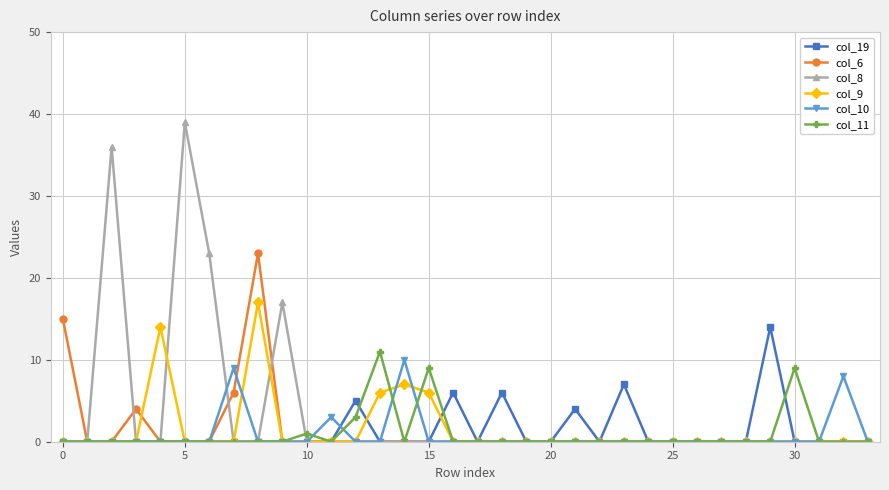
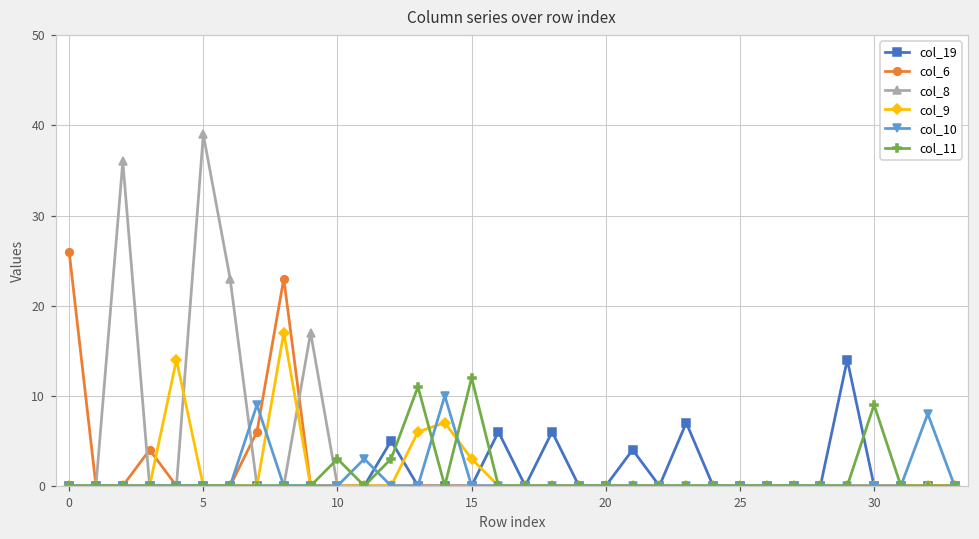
col_6, 0: 15 -> 26
col_11, 10: 1 -> 3
col_9, 15: 6 -> 3
col_11, 15: 9 -> 12
